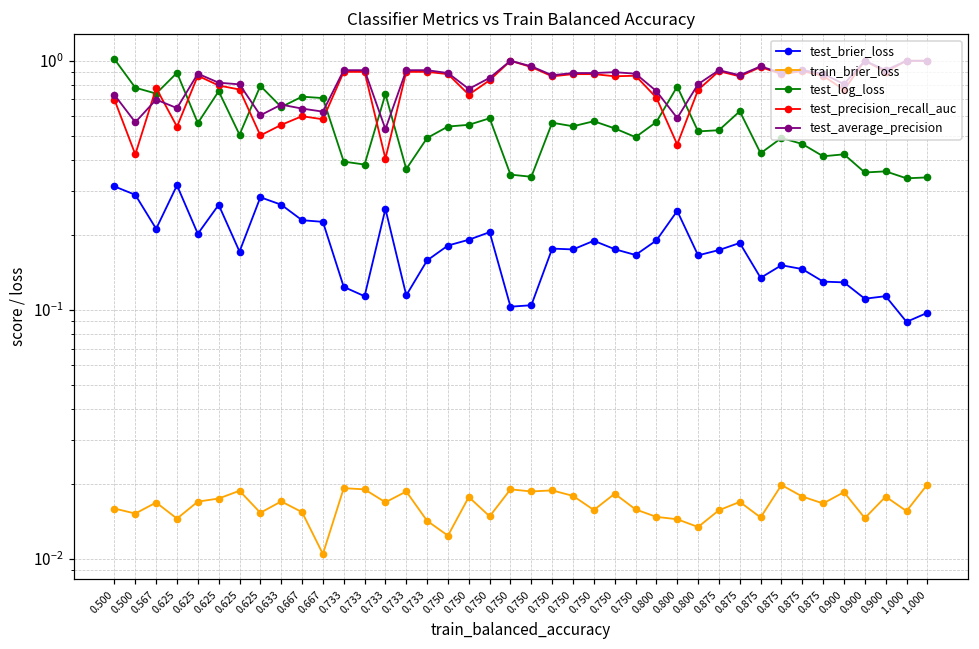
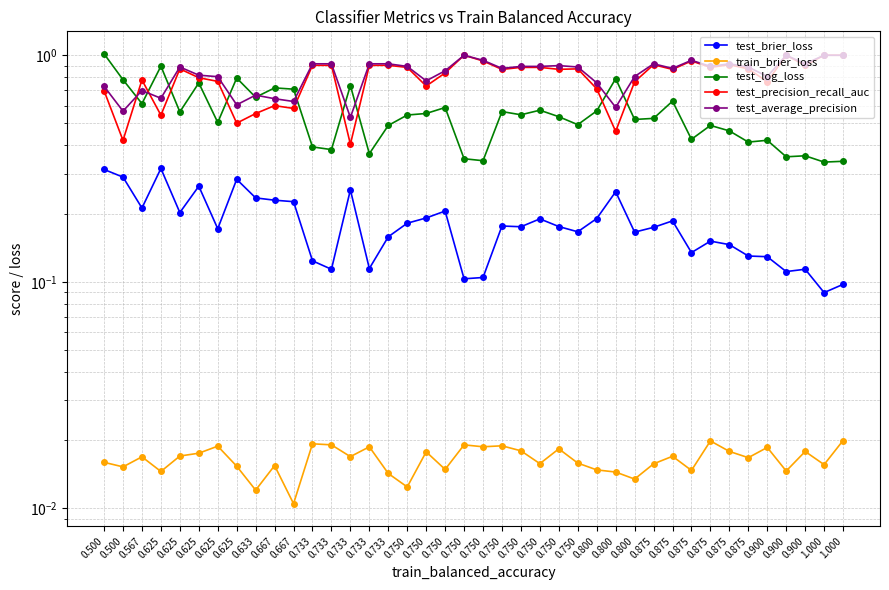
test_log_loss, 0.567: 0.74 -> 0.61
test_brier_loss, 0.633: 0.26 -> 0.23
train_brier_loss, 0.633: 0.017 -> 0.012
